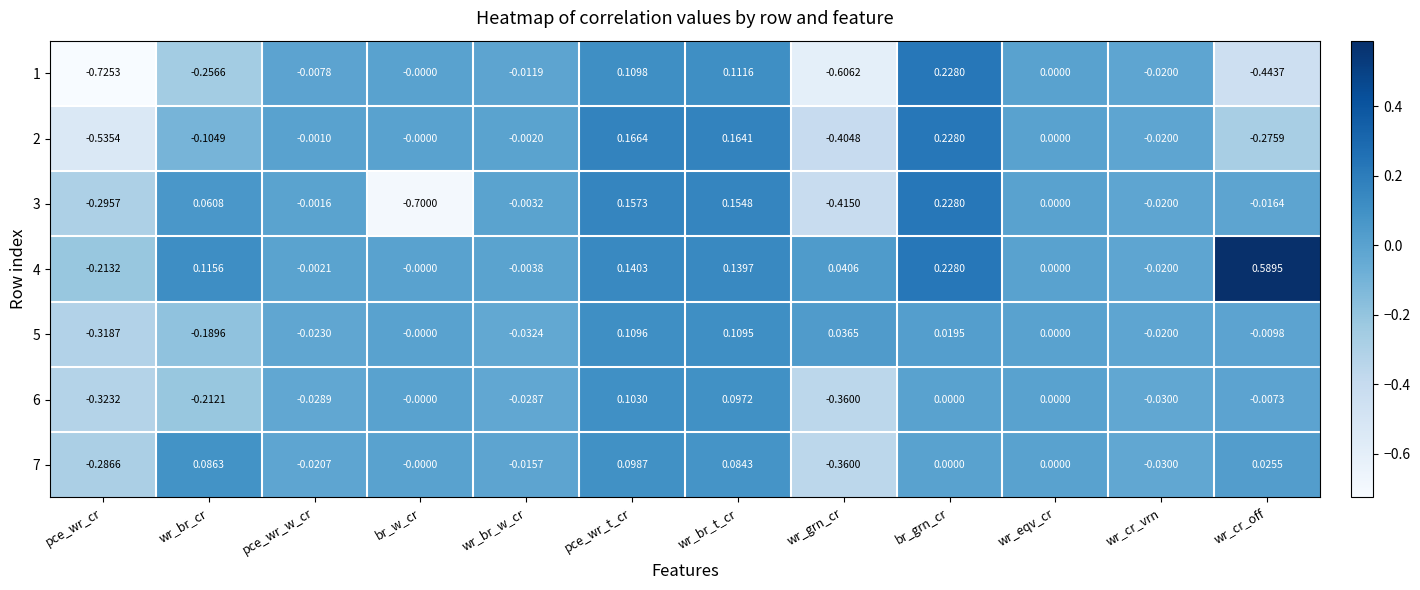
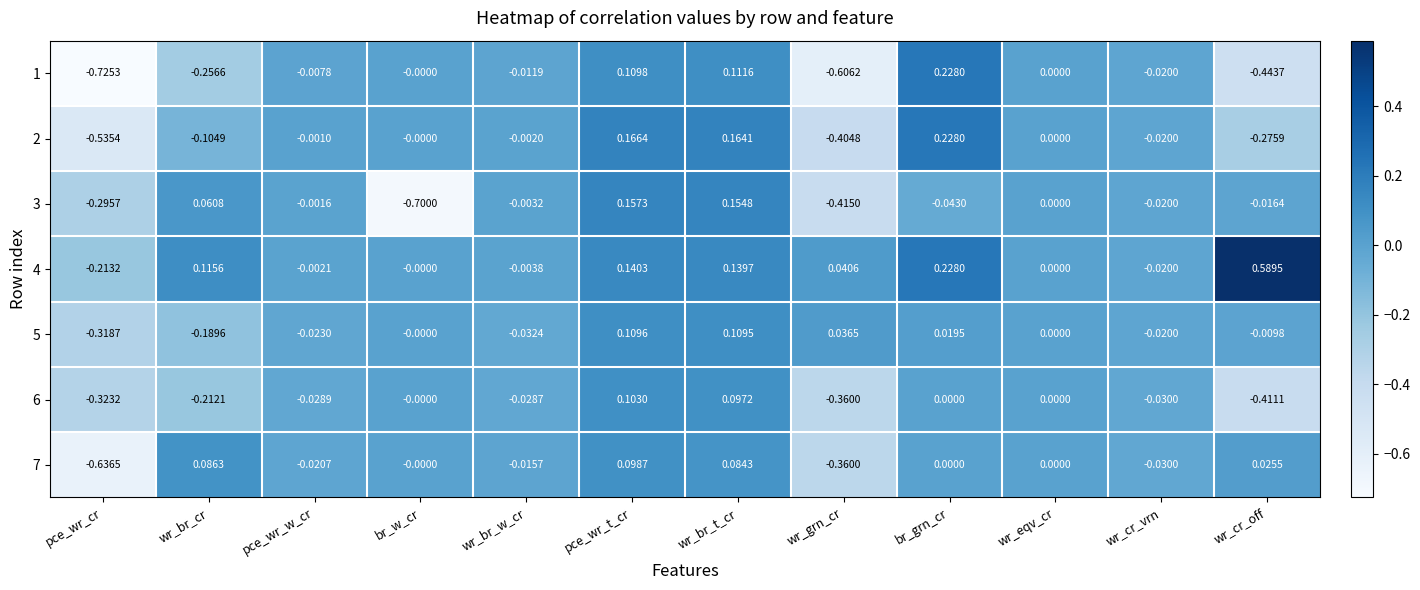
3, br_grn_cr: 0.2280 -> -0.0430
6, wr_cr_off: -0.0073 -> -0.4111
7, pce_wr_cr: -0.2866 -> -0.6365
